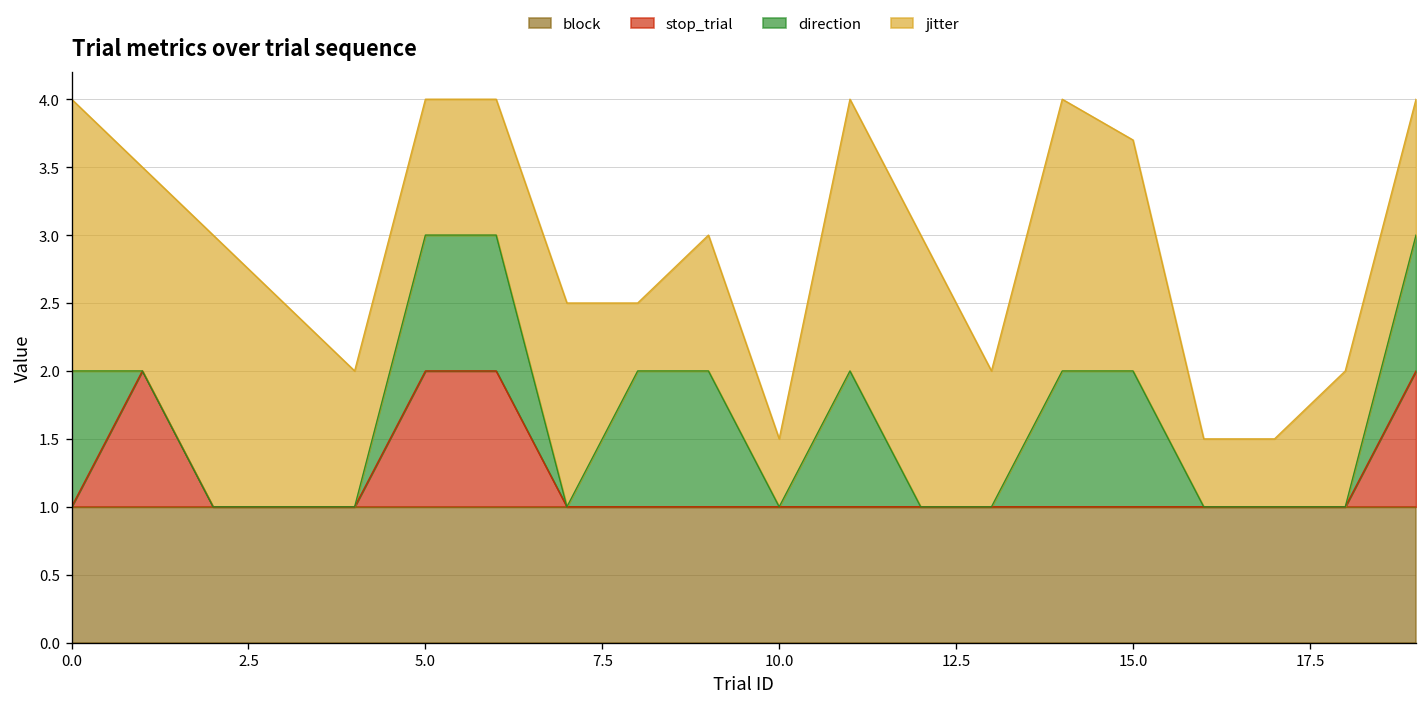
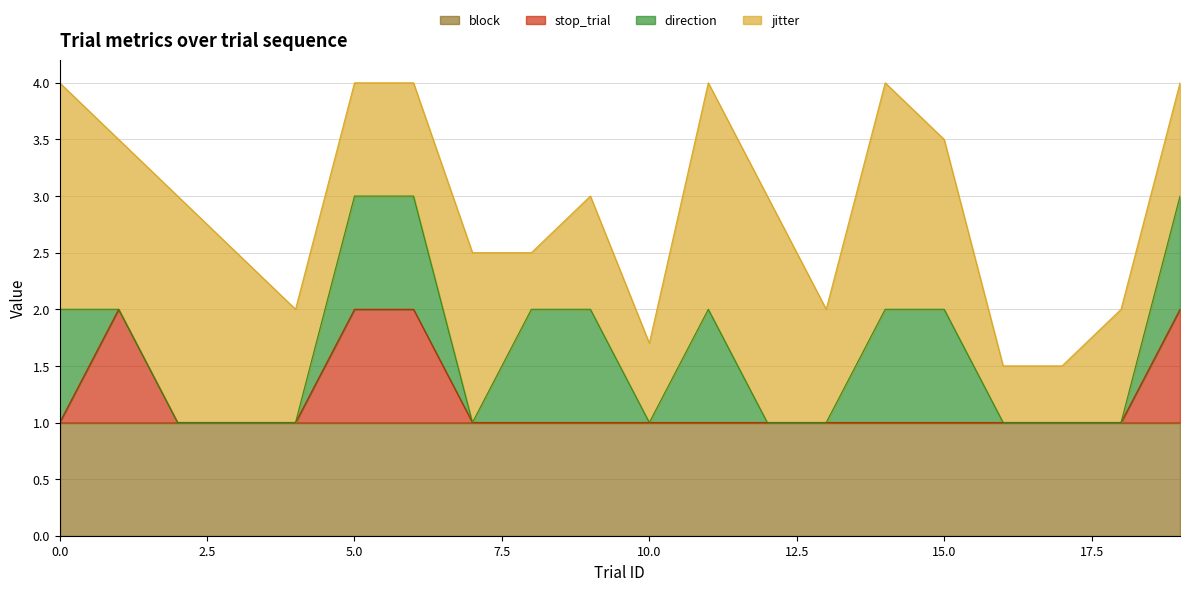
jitter, 10.0: 0.5 -> 0.7
jitter, 15.0: 1.7 -> 1.5
